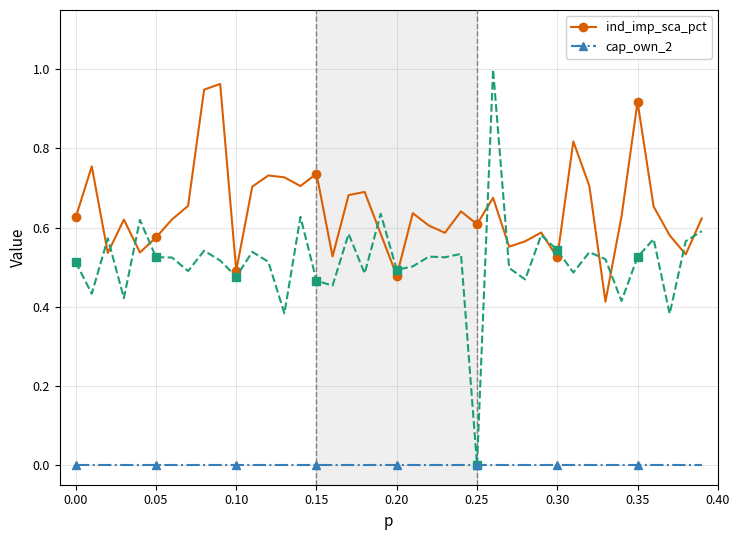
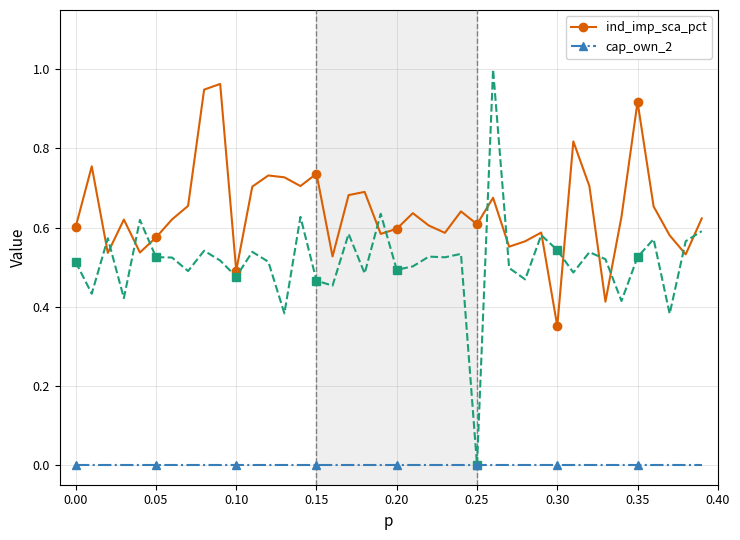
ind_imp_sca_pct, 0.00: 0.63 -> 0.60
ind_imp_sca_pct, 0.20: 0.48 -> 0.60
ind_imp_sca_pct, 0.30: 0.52 -> 0.35
